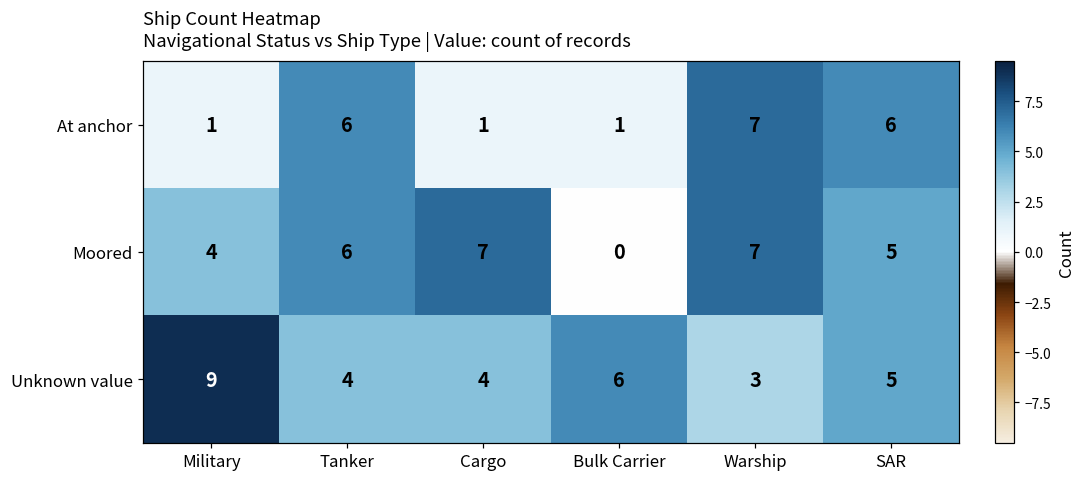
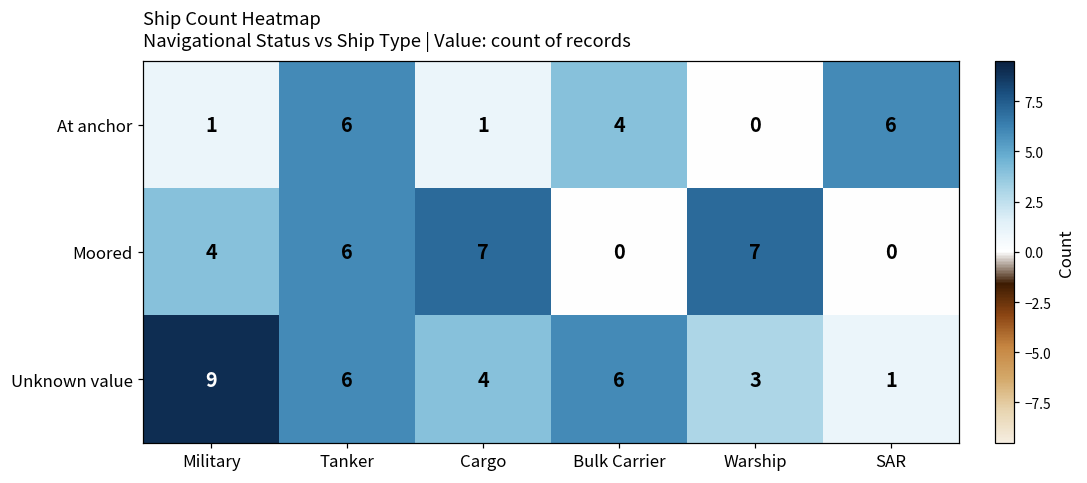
At anchor, Bulk Carrier: 1 -> 4
At anchor, Warship: 7 -> 0
Moored, SAR: 5 -> 0
Unknown value, Tanker: 4 -> 6
Unknown value, SAR: 5 -> 1
